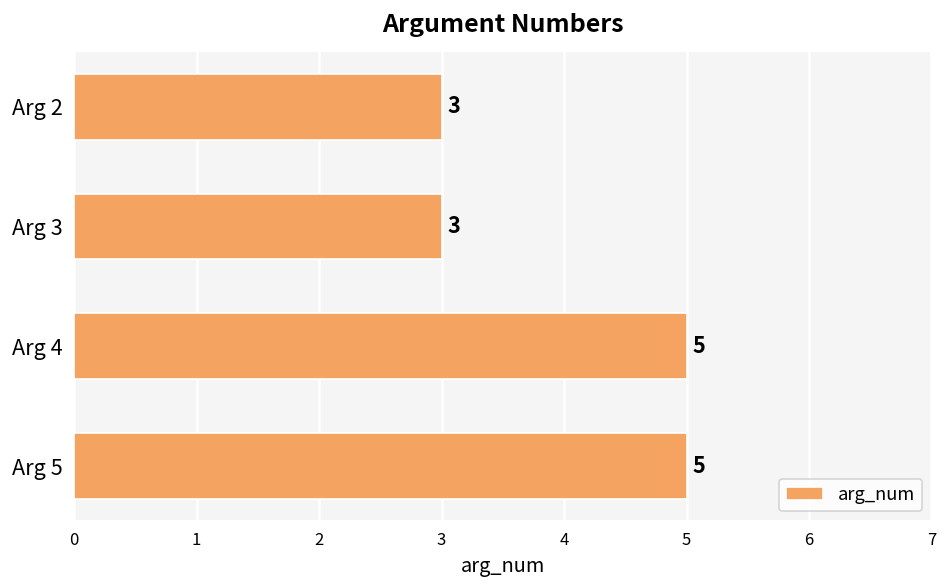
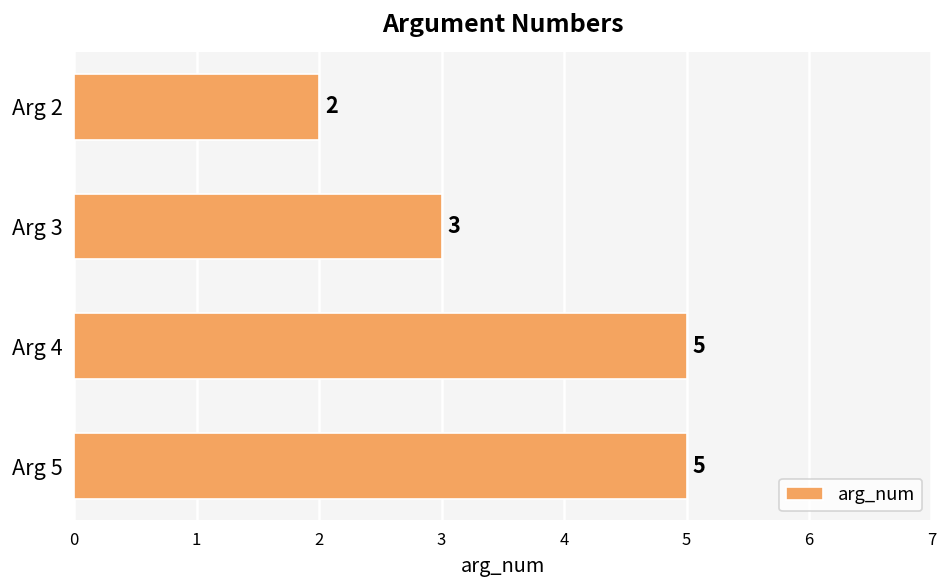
Arg 2: 3 -> 2
